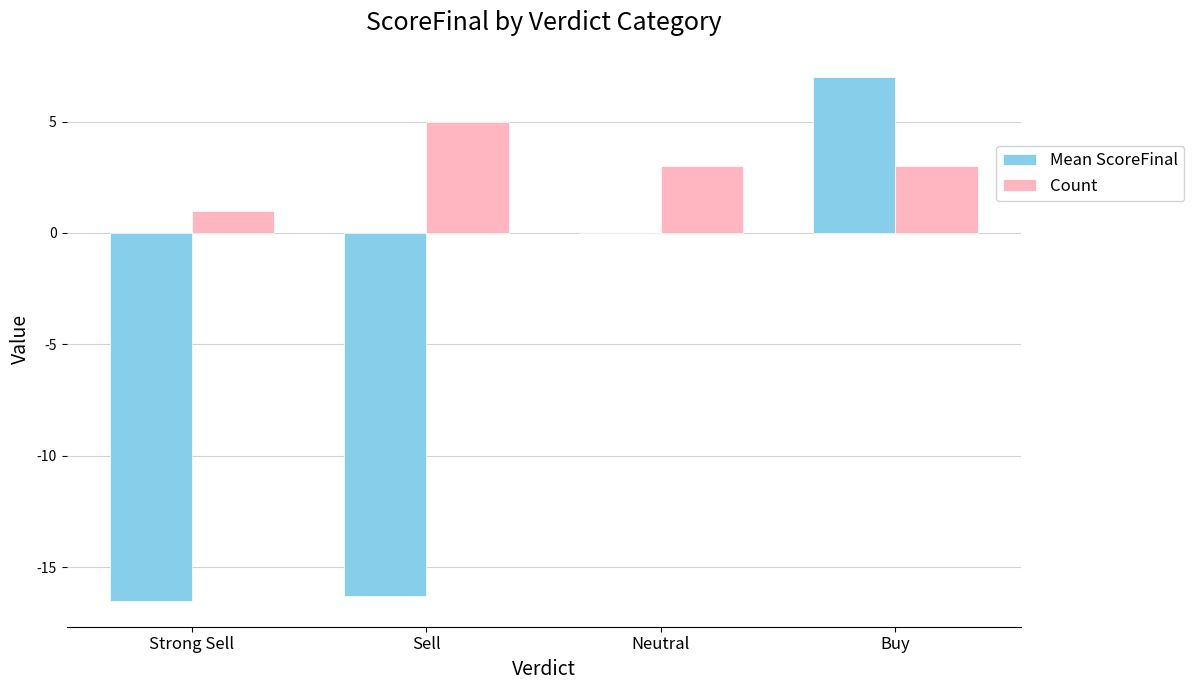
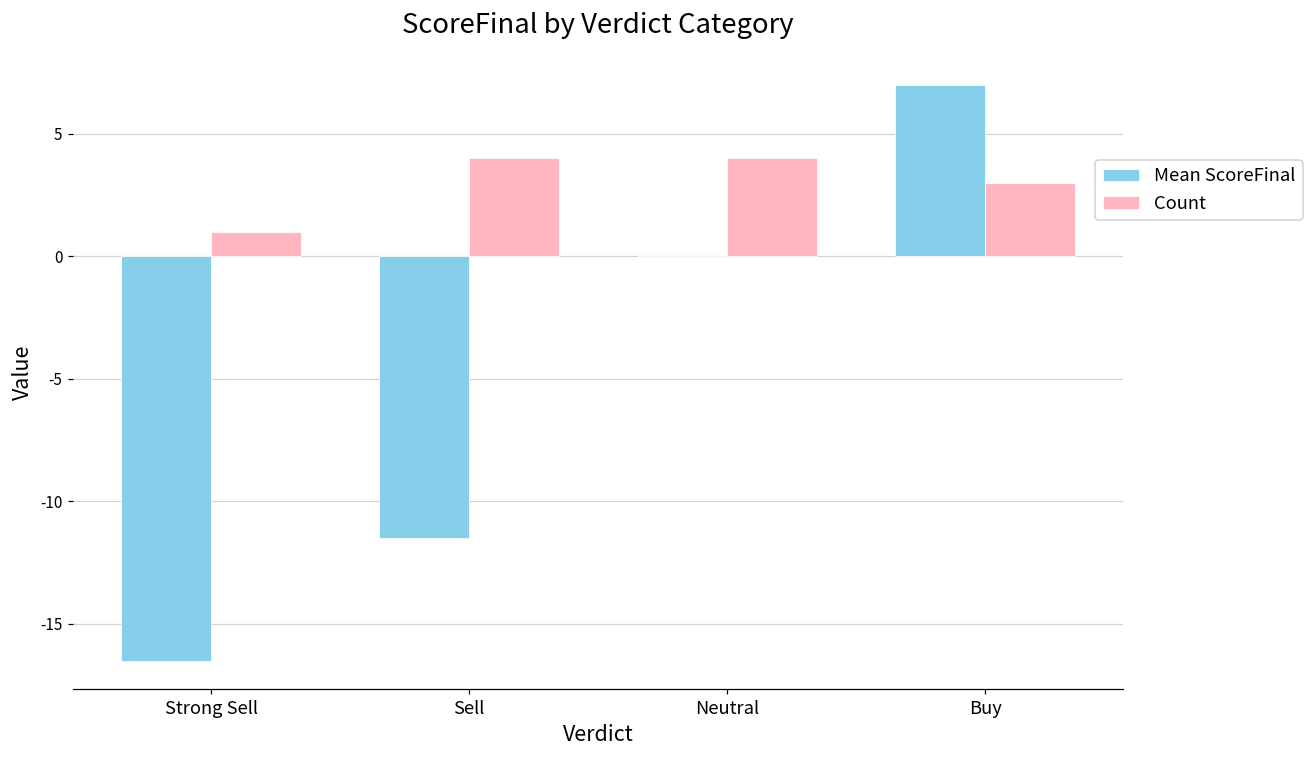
Mean ScoreFinal, Sell: -16.3 -> -11.5
Count, Sell: 5 -> 4
Count, Neutral: 3 -> 4
